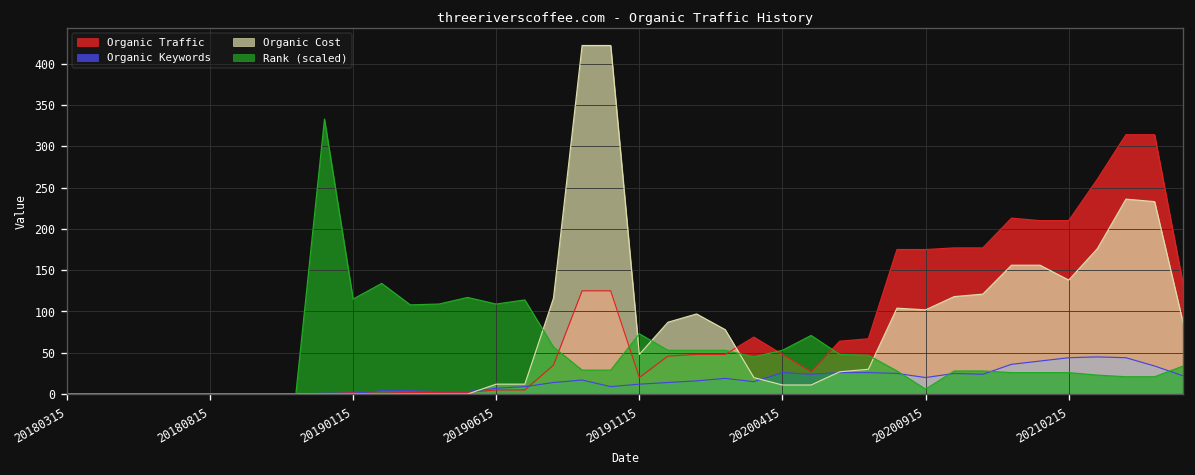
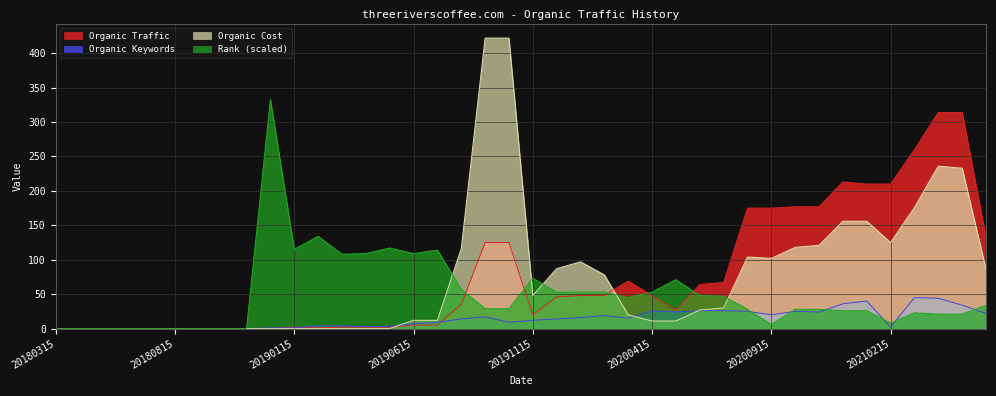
Organic Keywords, 20210215: 40 -> 0
Organic Cost, 20210215: 140 -> 130
Rank (scaled), 20210215: 30 -> 10
